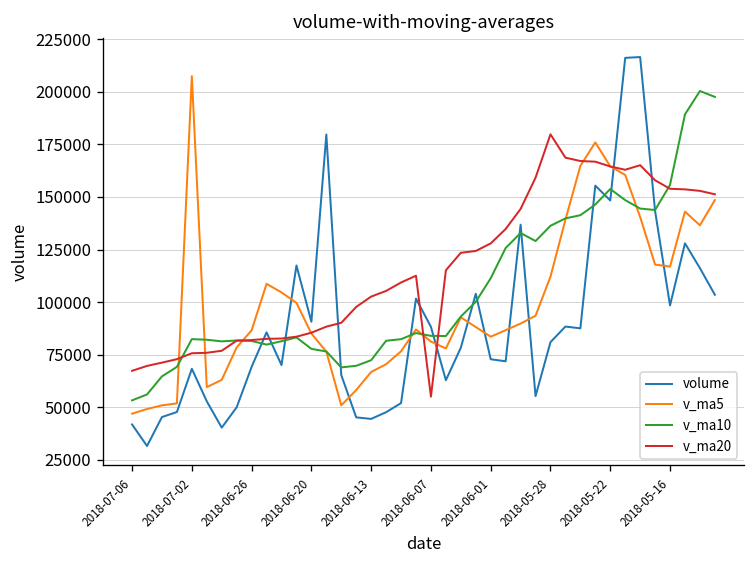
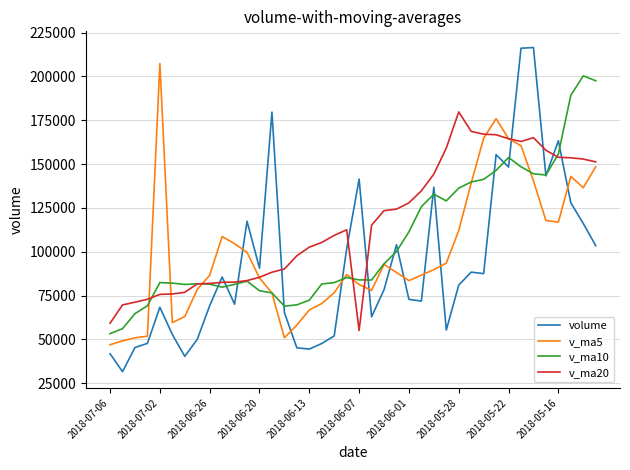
v_ma20, 2018-07-06: 67000 -> 59000
volume, 2018-06-07: 88000 -> 141000
volume, 2018-05-16: 98000 -> 163000
